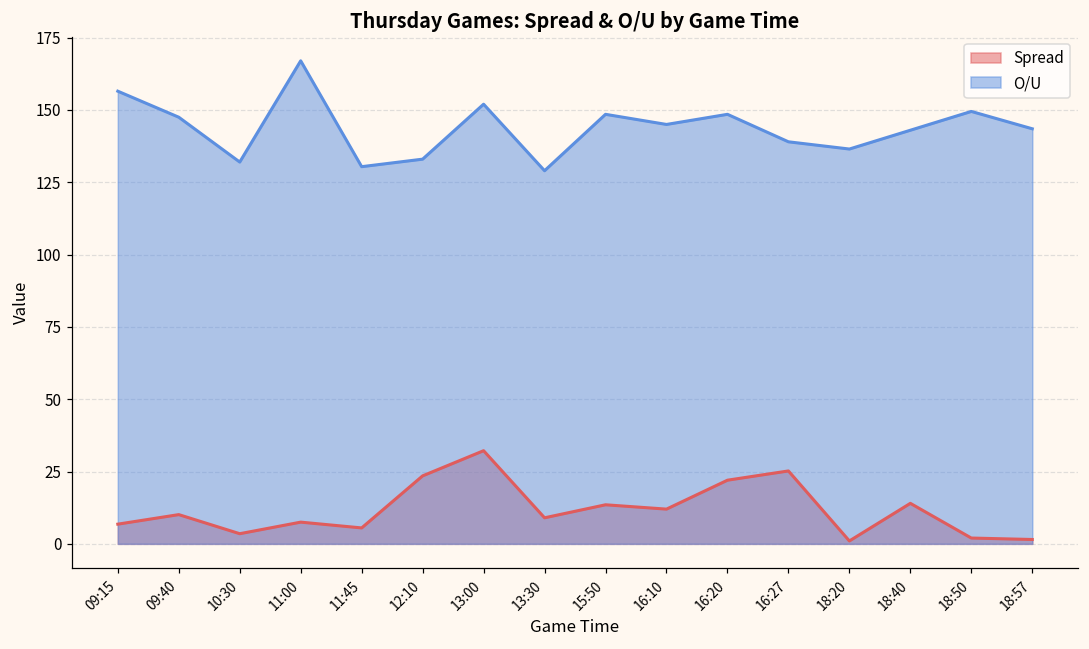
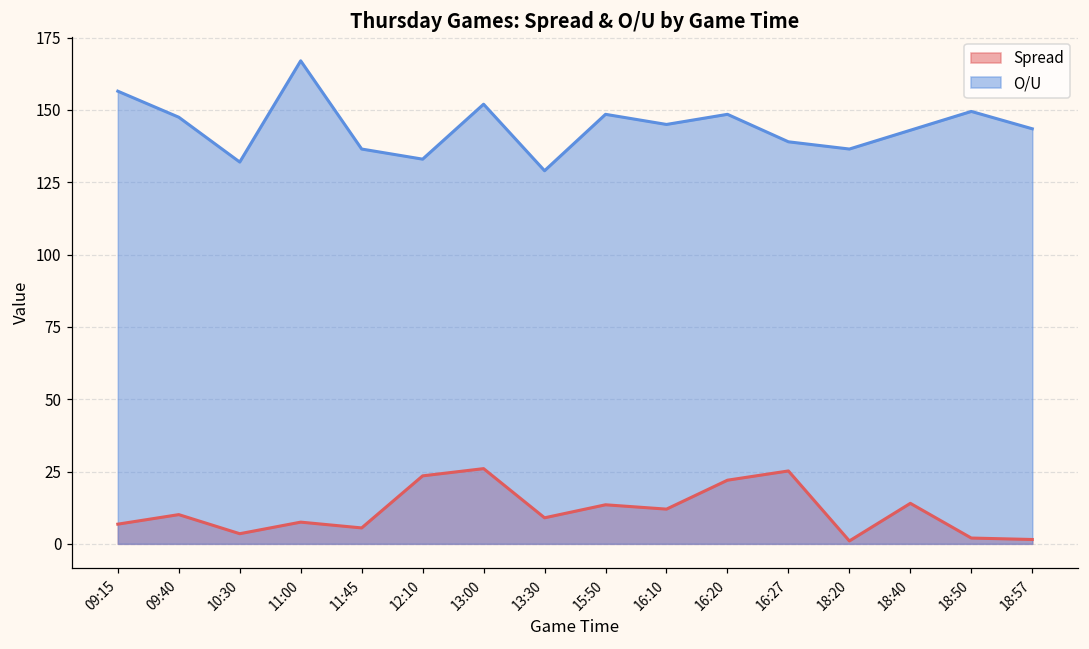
O/U, 11:45: 130 -> 137
Spread, 13:00: 32 -> 26
